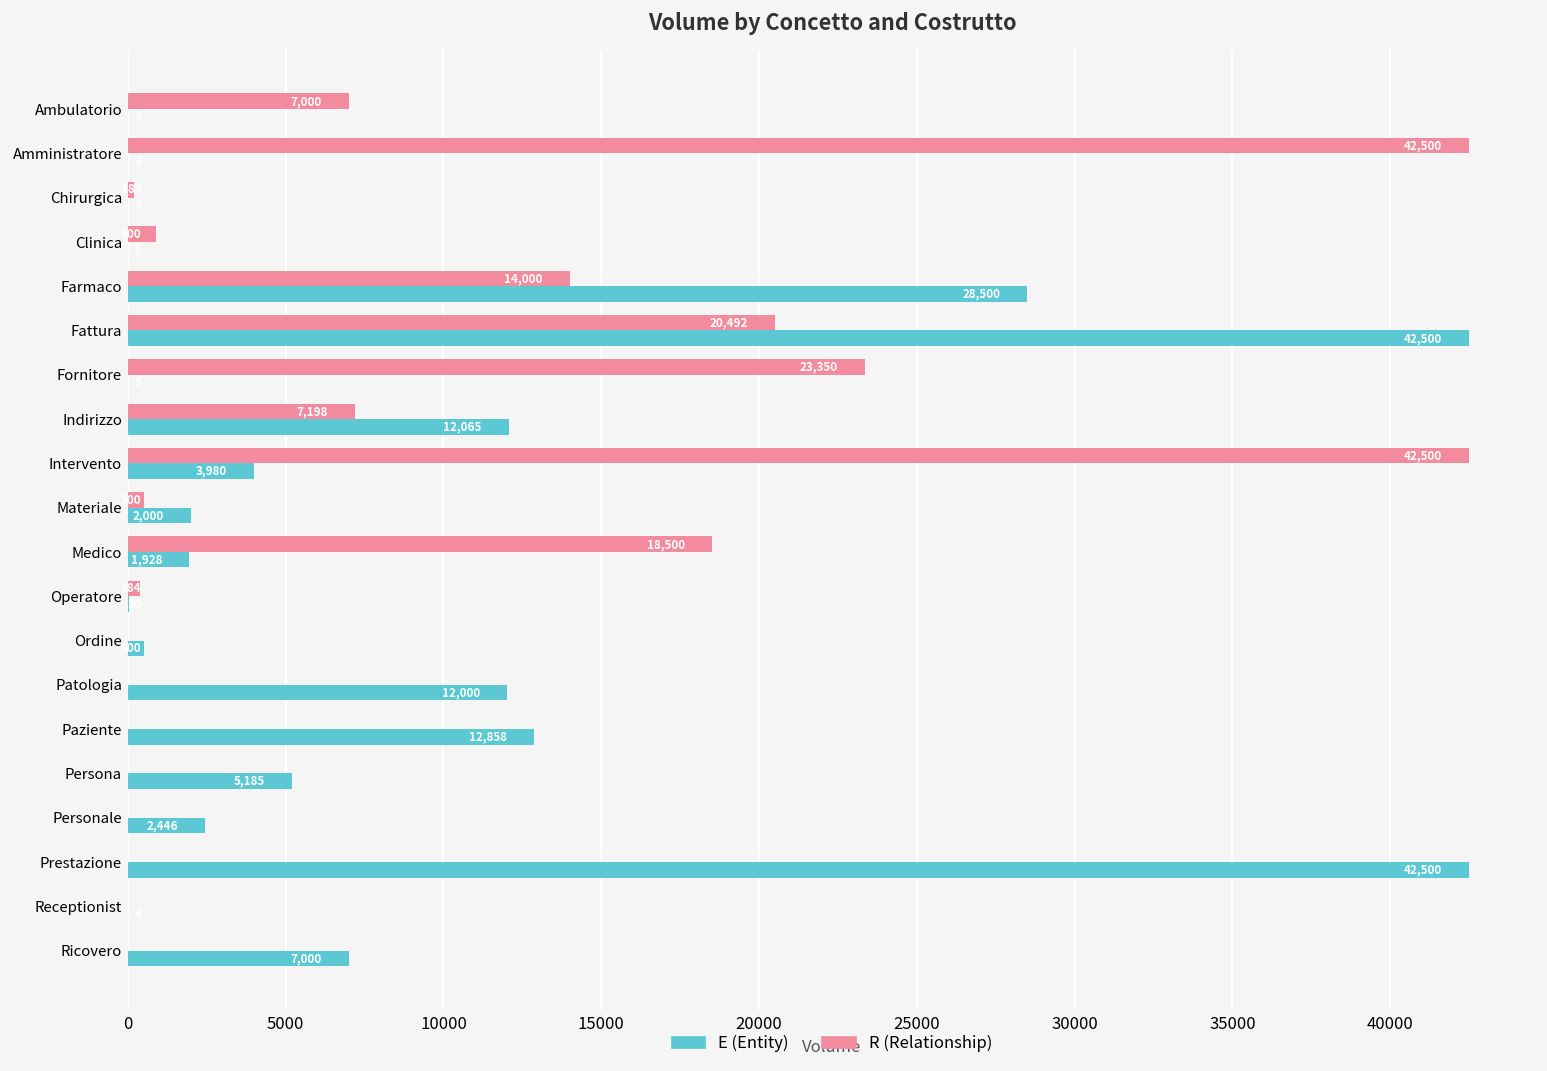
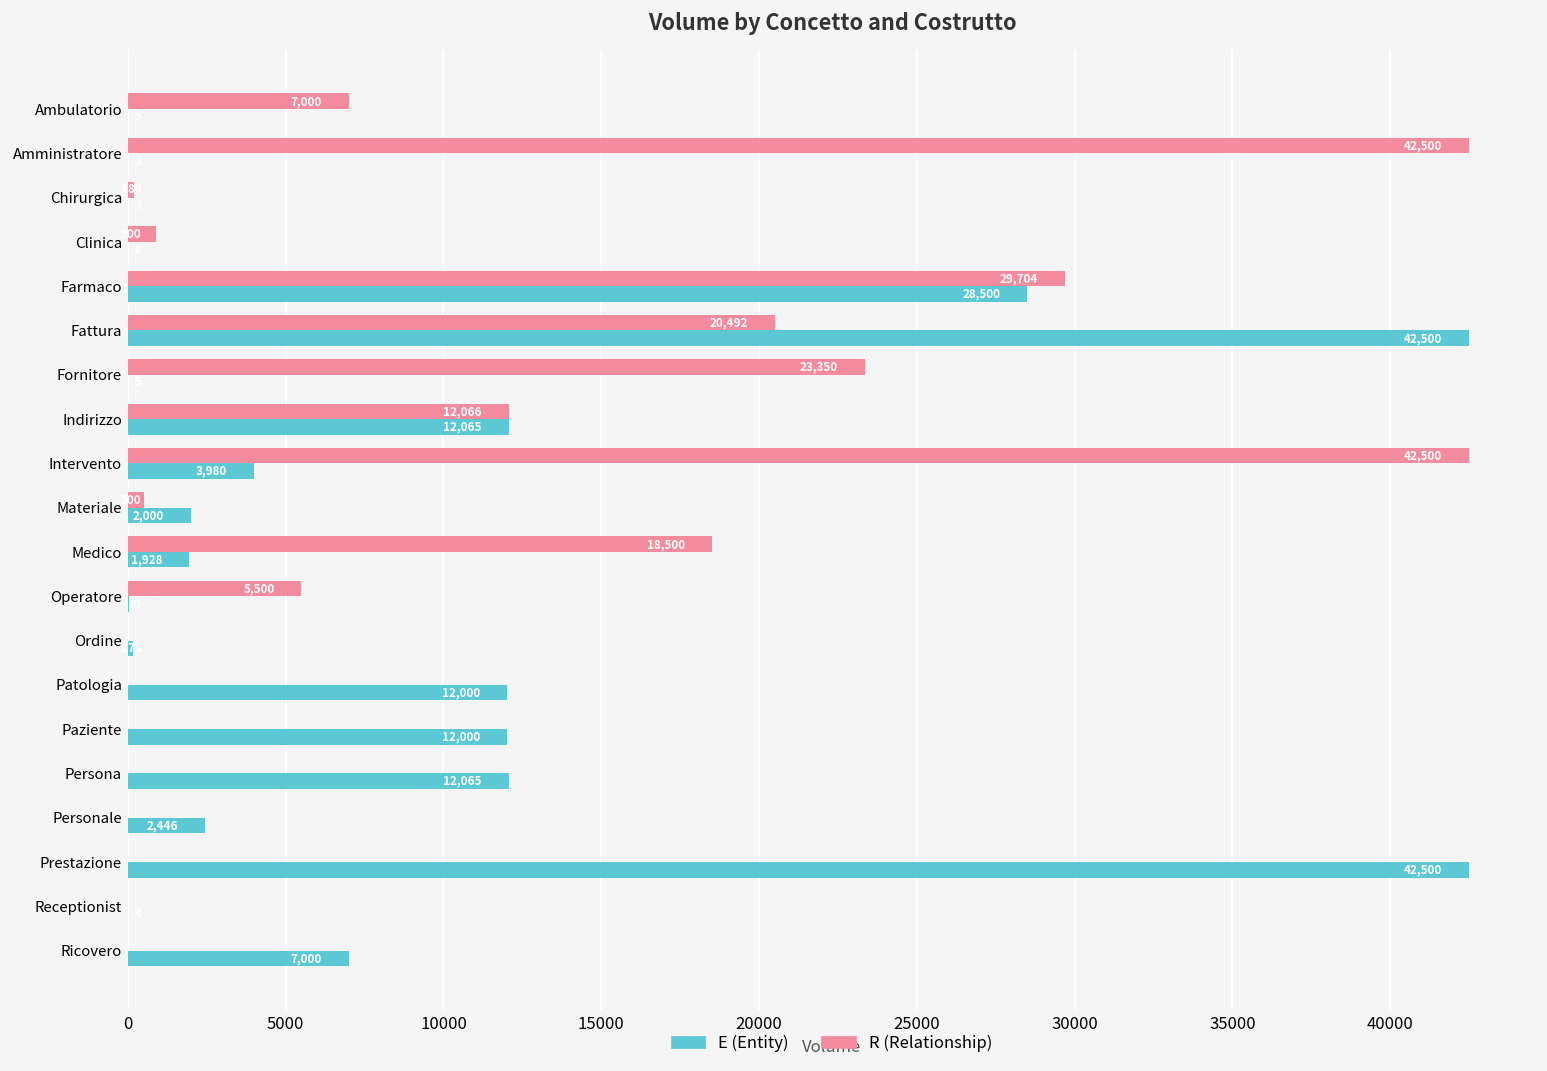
R (Relationship), Farmaco: 14,000 -> 29,704
R (Relationship), Indirizzo: 7,198 -> 12,066
R (Relationship), Operatore: 400 -> 5500
E (Entity), Ordine: 500 -> 200
E (Entity), Paziente: 12,858 -> 12,000
E (Entity), Persona: 5,185 -> 12,065
